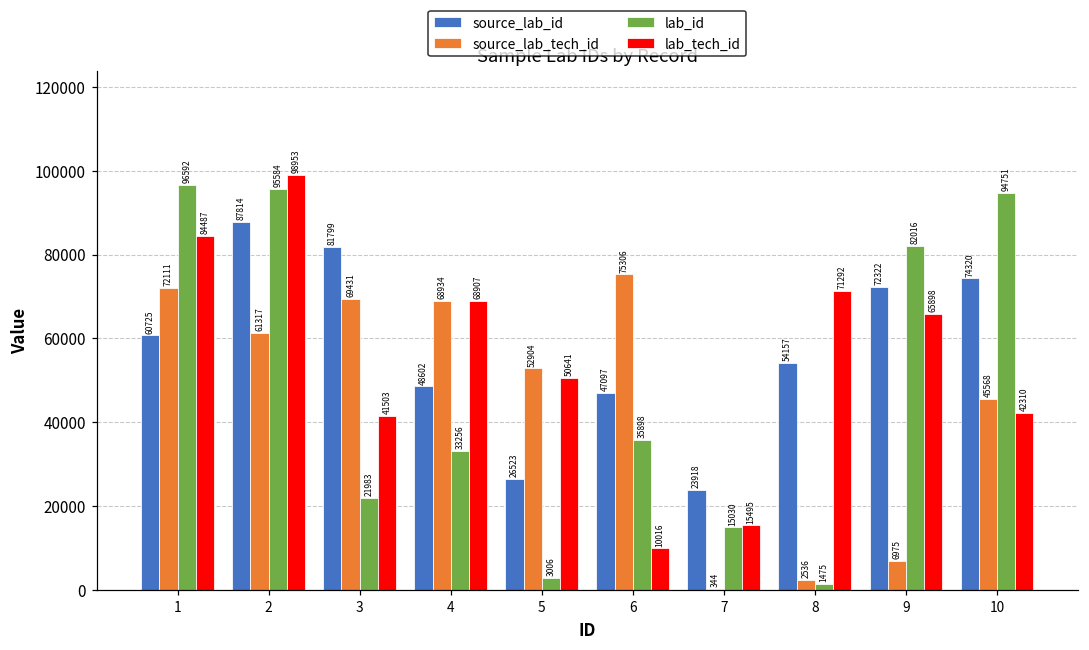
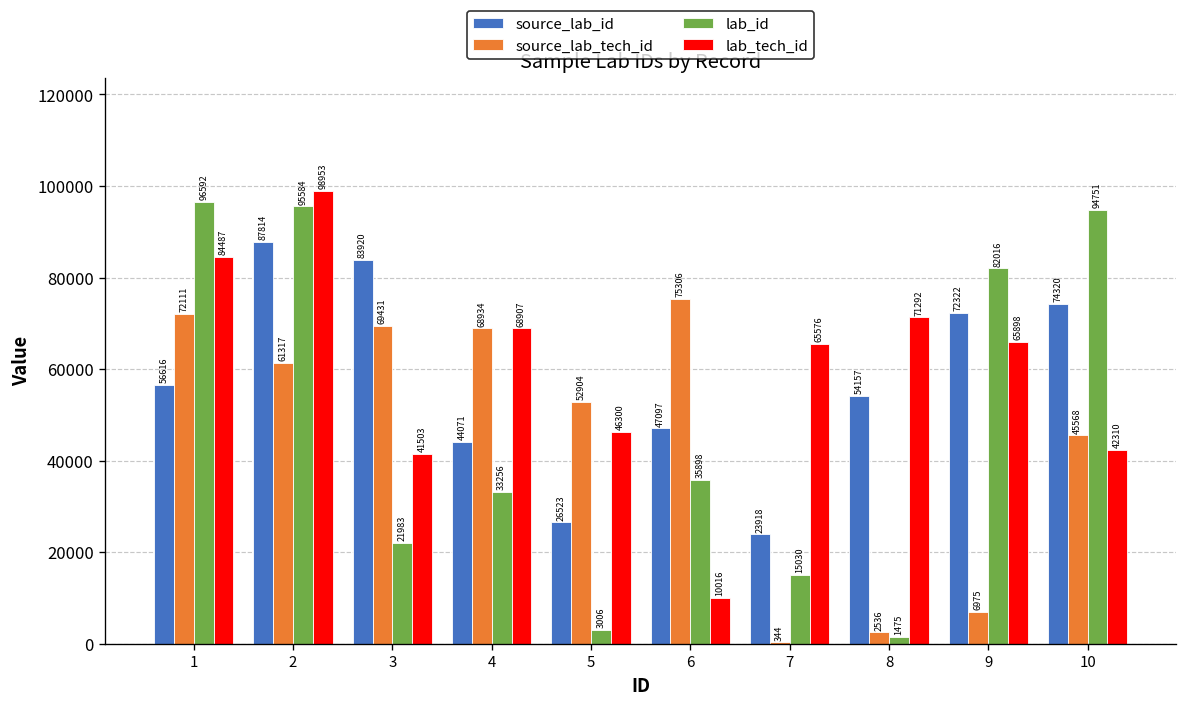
source_lab_id, 1: 60725 -> 56616
source_lab_id, 3: 81799 -> 83920
source_lab_id, 4: 48602 -> 44071
lab_tech_id, 5: 50641 -> 46300
lab_tech_id, 7: 15495 -> 65576
